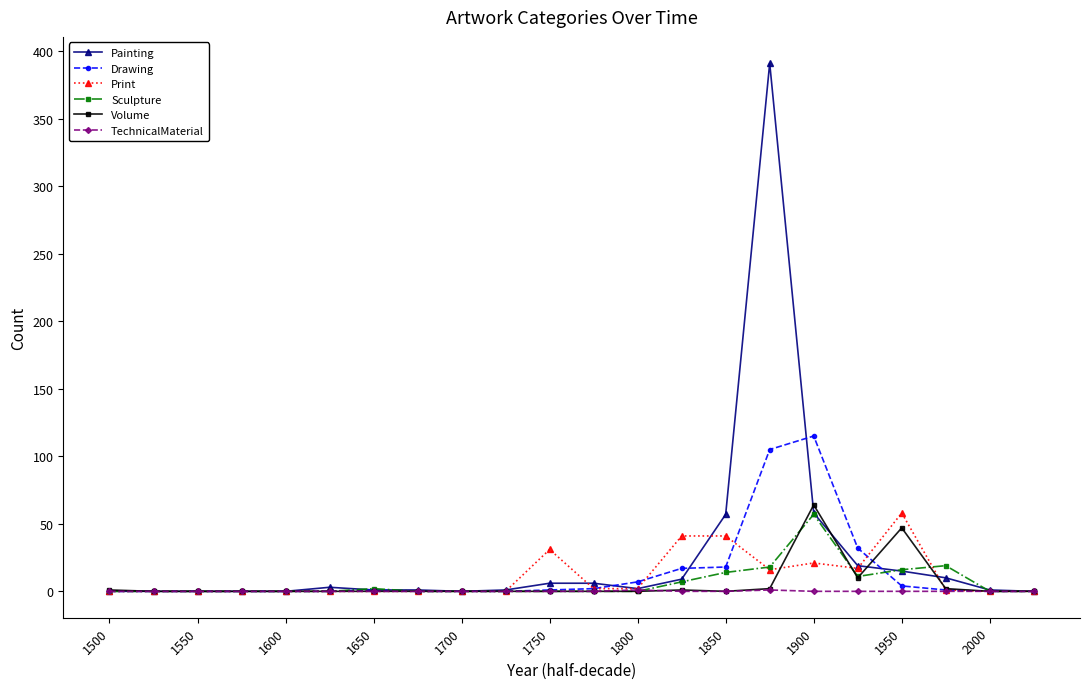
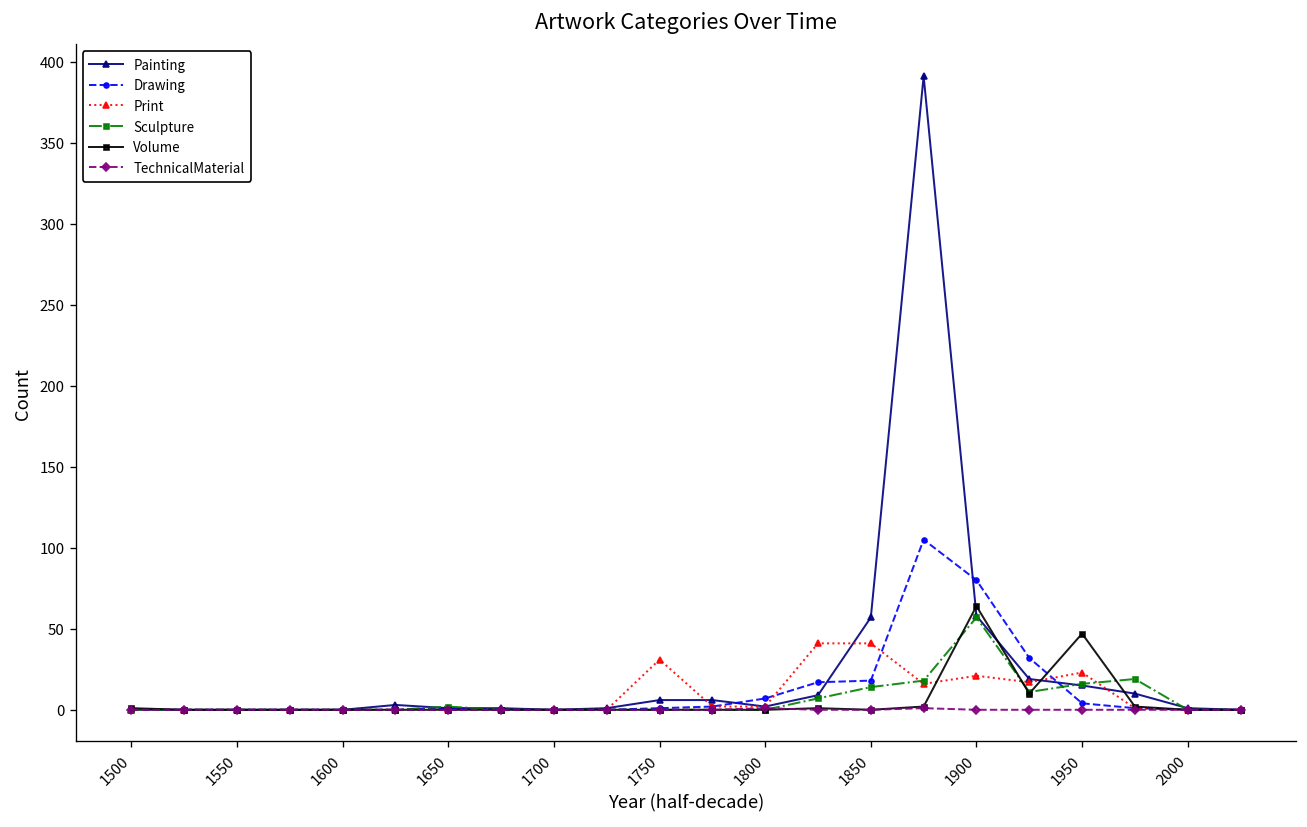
Drawing, 1900: 115 -> 80
Print, 1950: 58 -> 23
